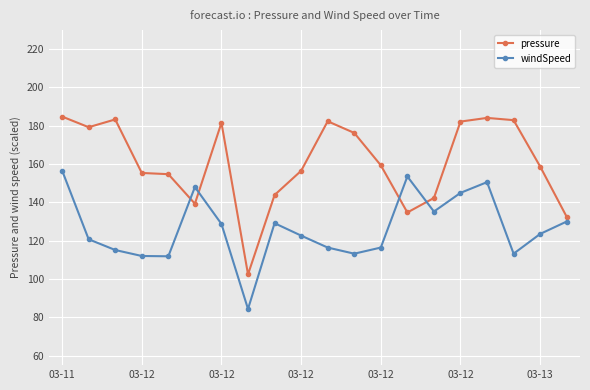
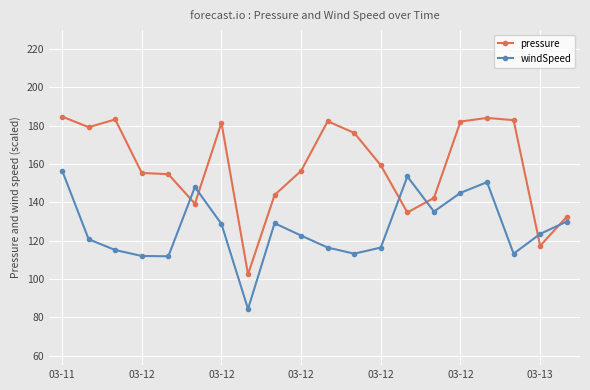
pressure, 03-13: 159 -> 117
